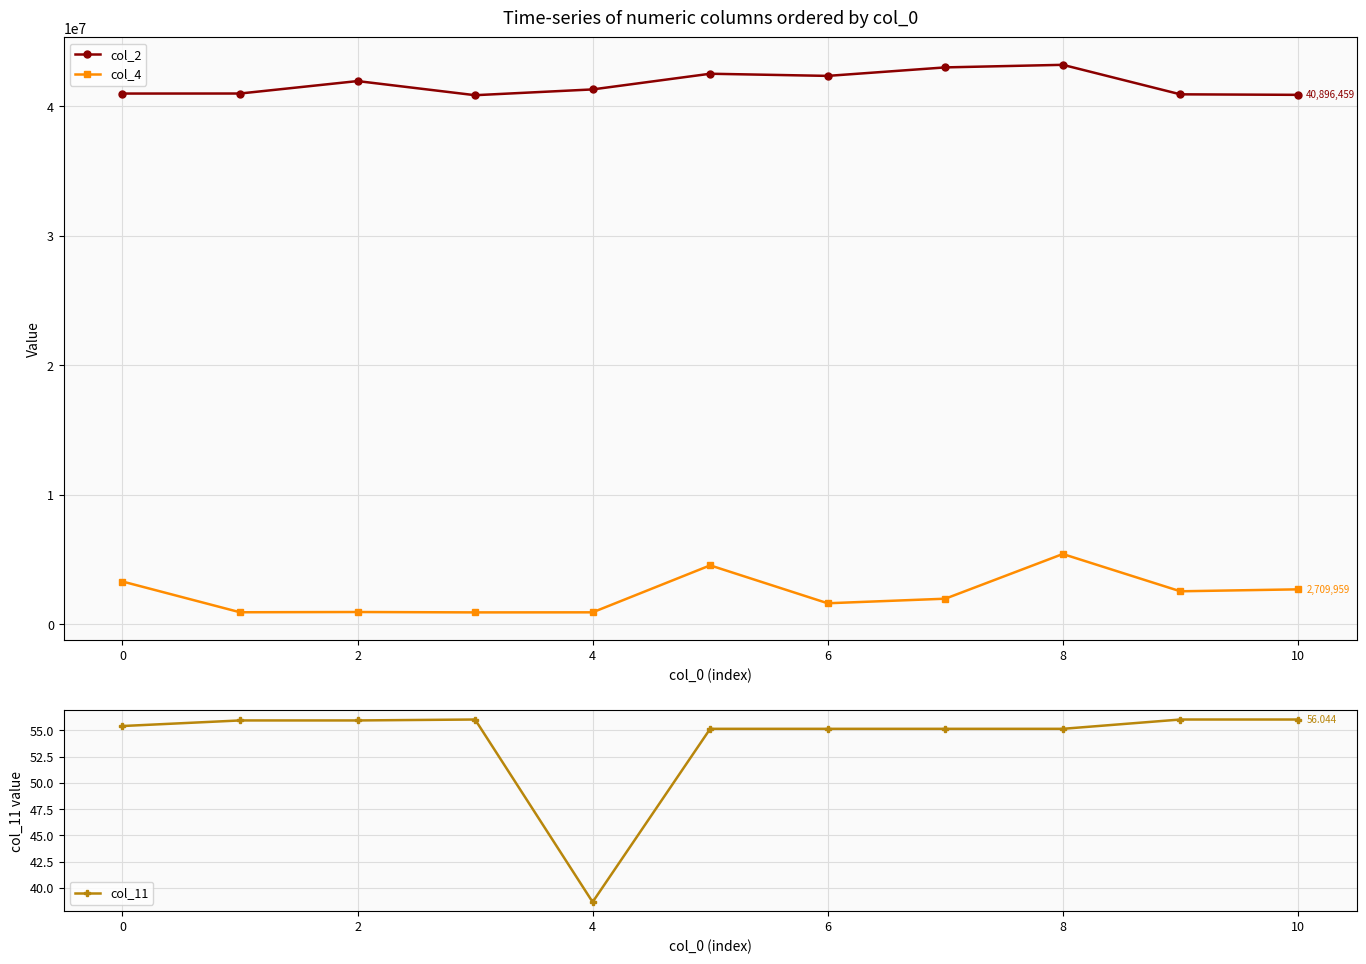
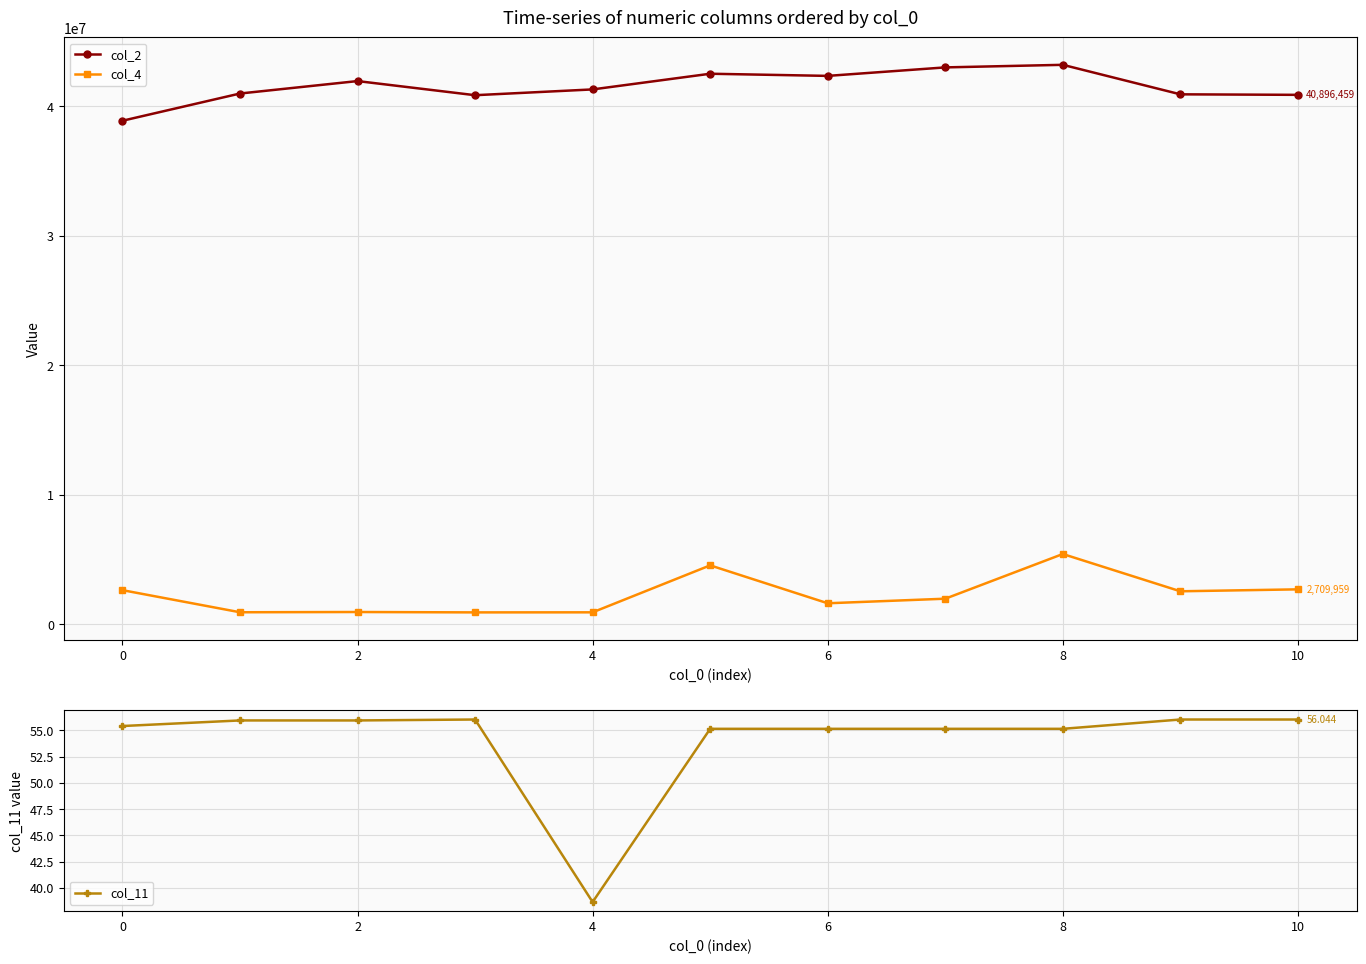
Time-series of numeric columns ordered by col_0, col_2, 0: 41000000 -> 38900000
Time-series of numeric columns ordered by col_0, col_4, 0: 3300000 -> 2600000
